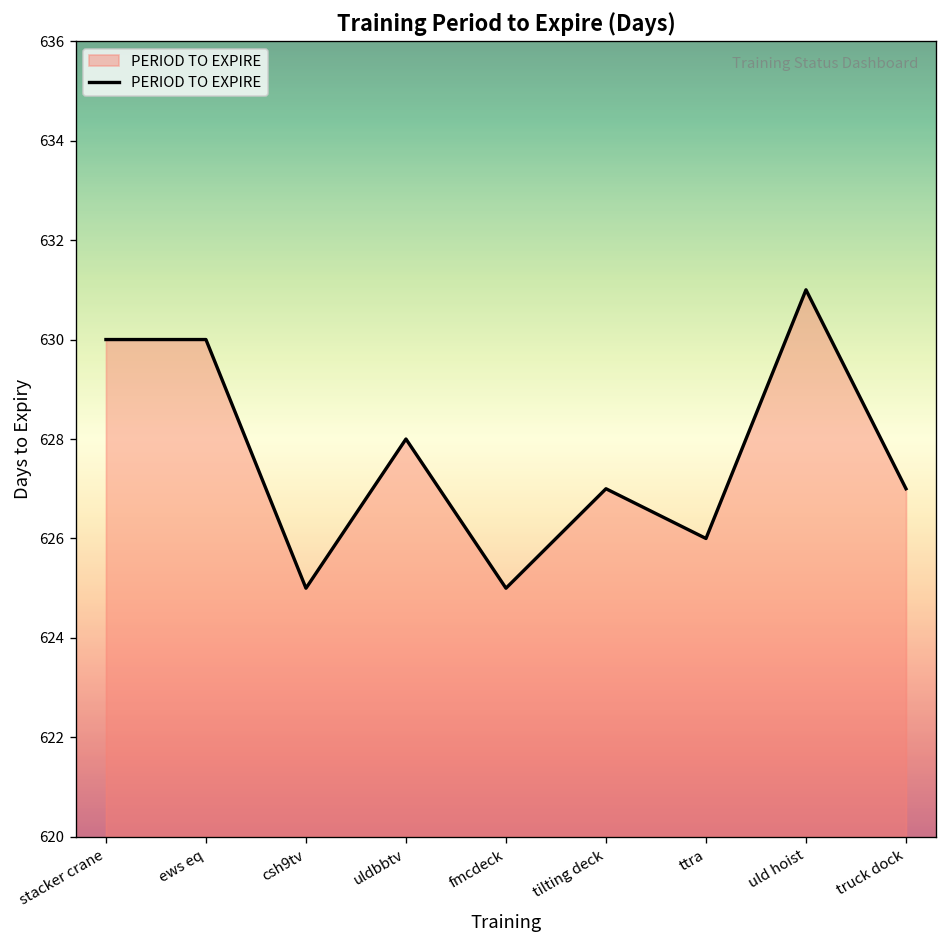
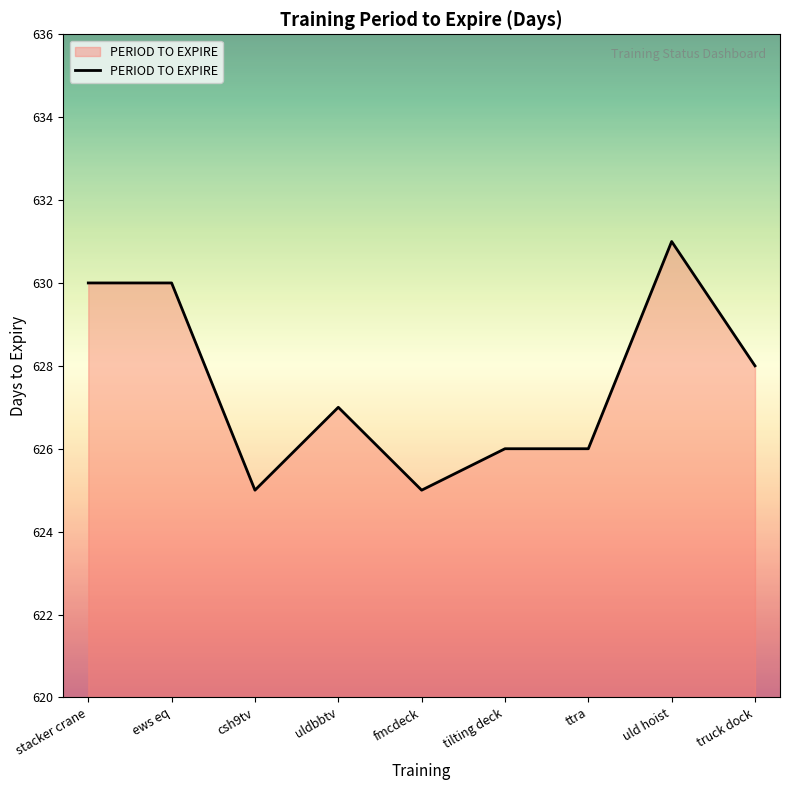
uldbbtv: 628 -> 627
tilting deck: 627 -> 626
truck dock: 627 -> 628
